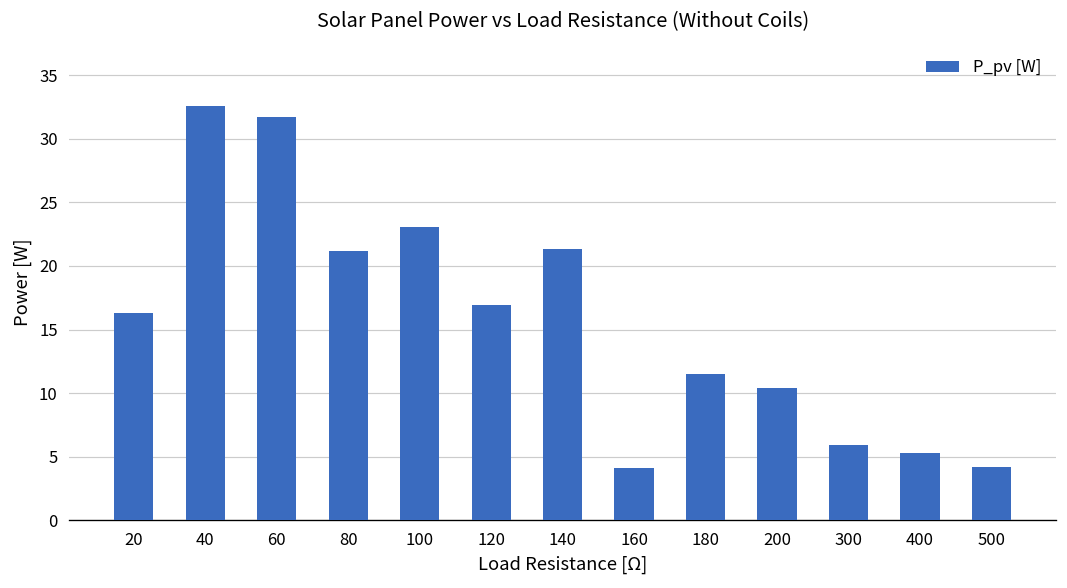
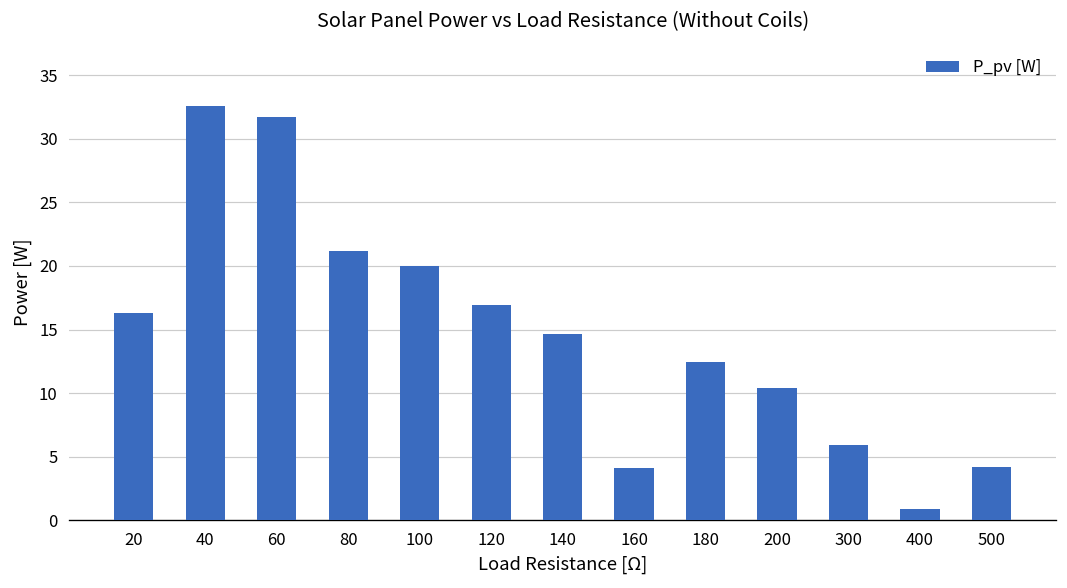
100: 23.0 -> 20.0
140: 21.3 -> 14.7
180: 11.5 -> 12.4
400: 5.3 -> 0.9
